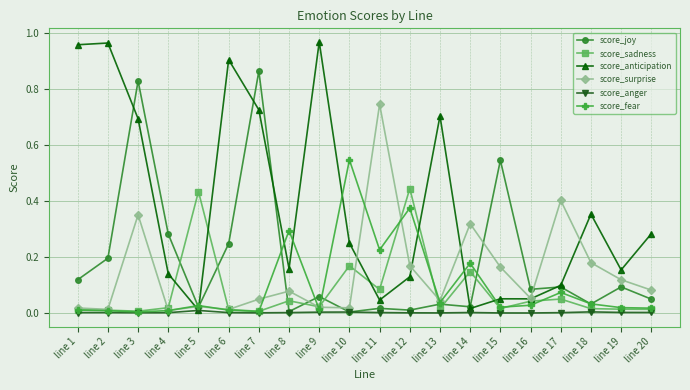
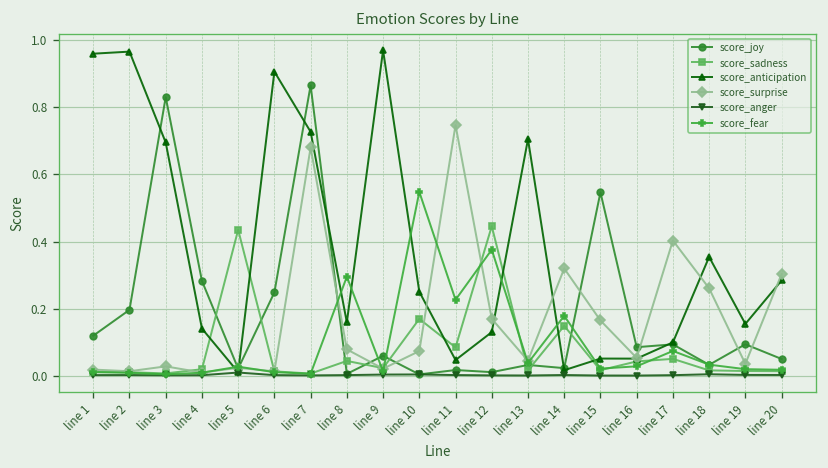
score_surprise, line 3: 0.35 -> 0.03
score_surprise, line 7: 0.05 -> 0.68
score_surprise, line 10: 0.02 -> 0.07
score_surprise, line 18: 0.18 -> 0.26
score_surprise, line 19: 0.12 -> 0.04
score_surprise, line 20: 0.08 -> 0.30
